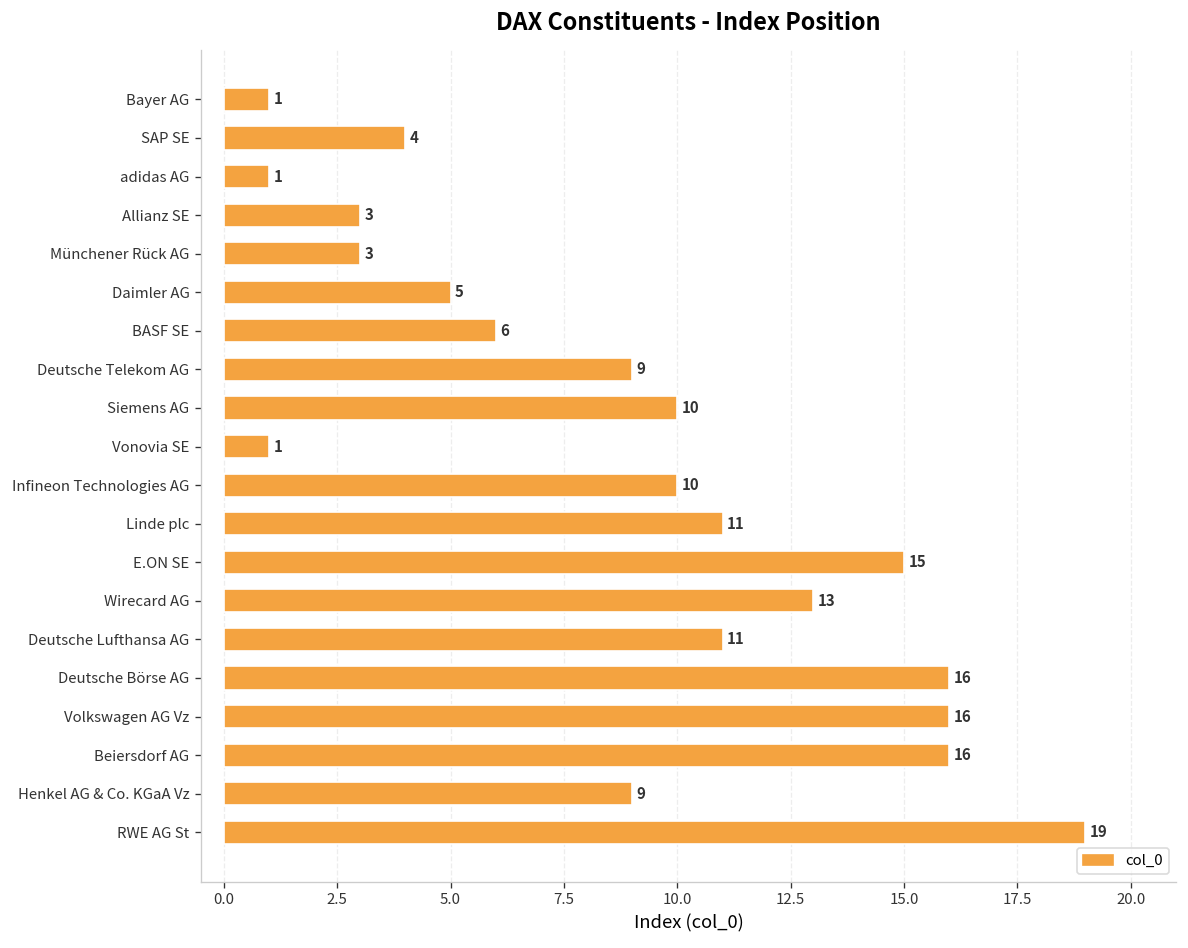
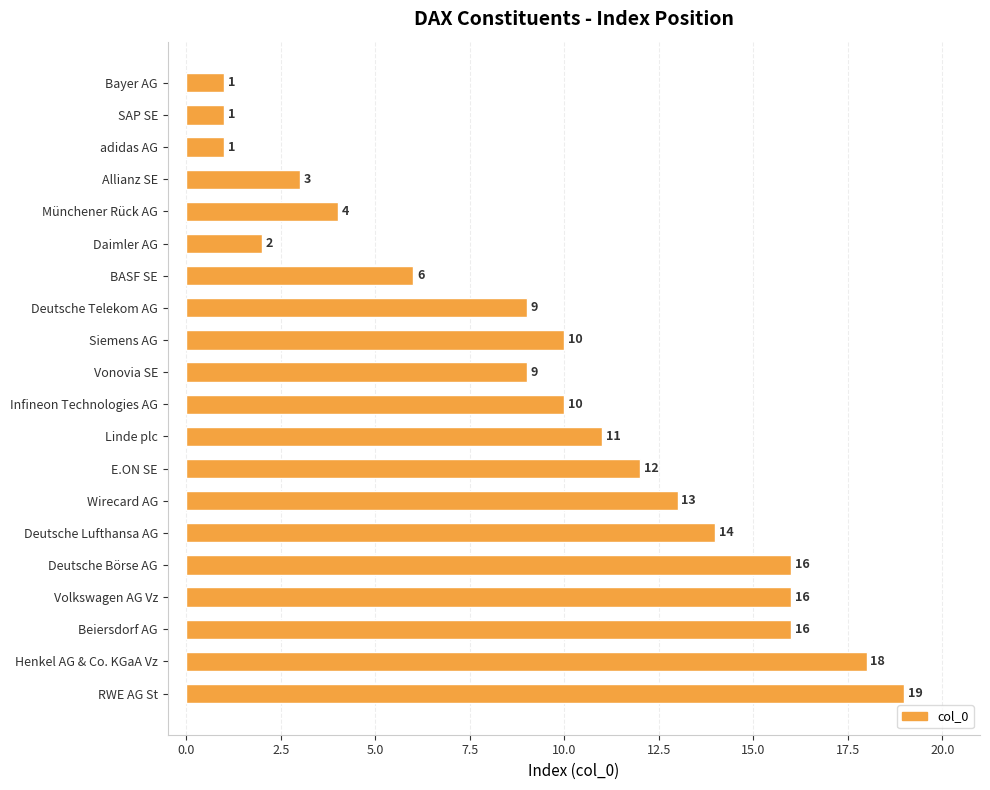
SAP SE: 4 -> 1
Münchener Rück AG: 3 -> 4
Daimler AG: 5 -> 2
Vonovia SE: 1 -> 9
E.ON SE: 15 -> 12
Deutsche Lufthansa AG: 11 -> 14
Henkel AG & Co. KGaA Vz: 9 -> 18
